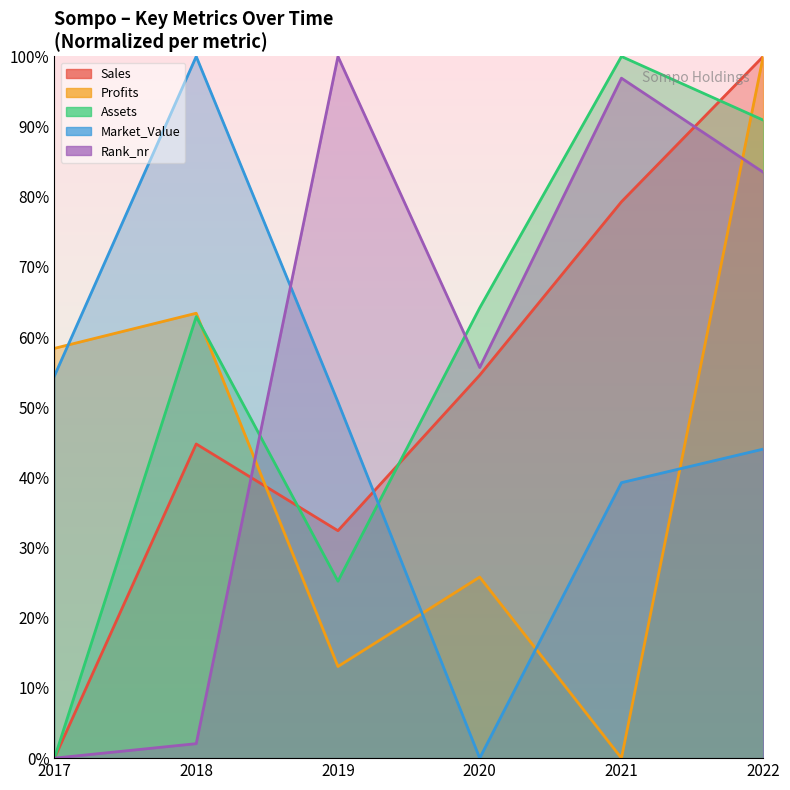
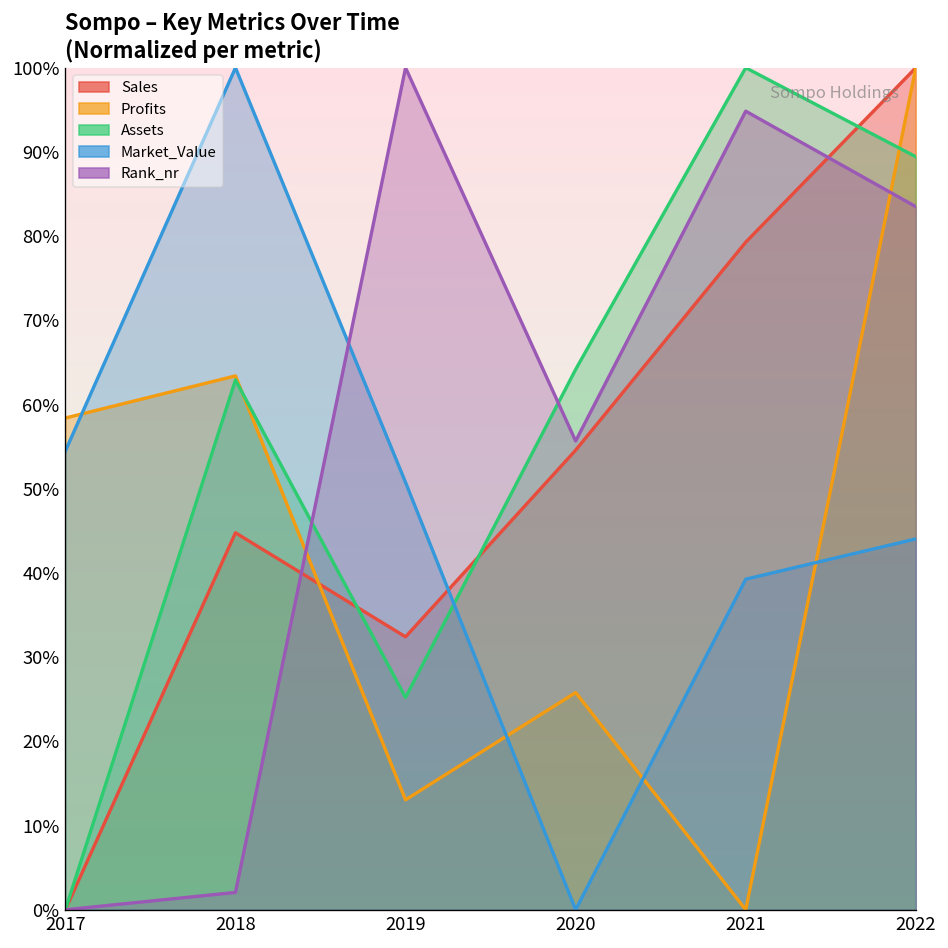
Rank_nr, 2021: 97% -> 95%
Assets, 2022: 91% -> 89%
